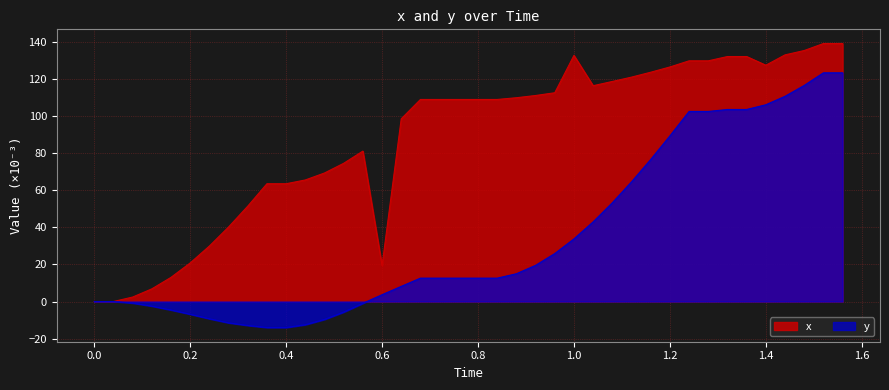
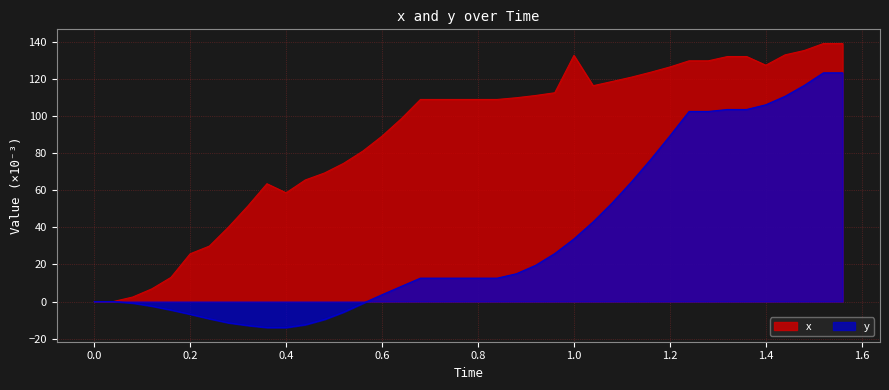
x, 0.2: 21 -> 26
x, 0.4: 64 -> 59
x, 0.6: 19 -> 89
